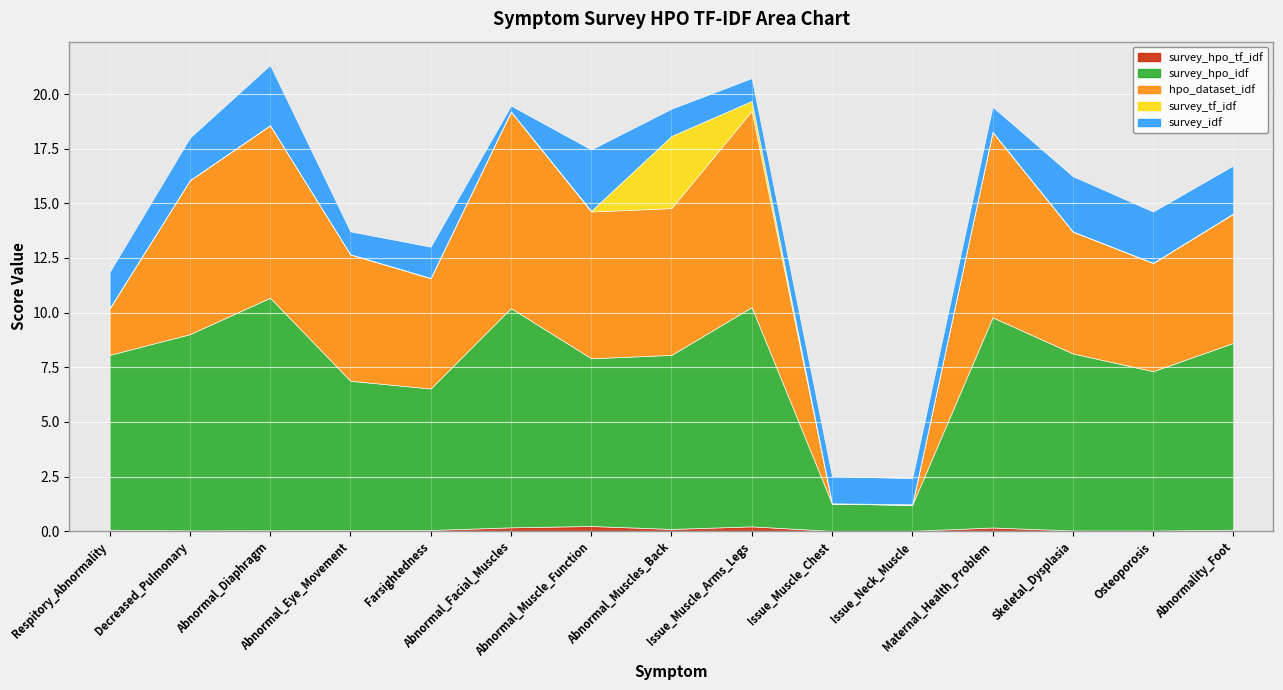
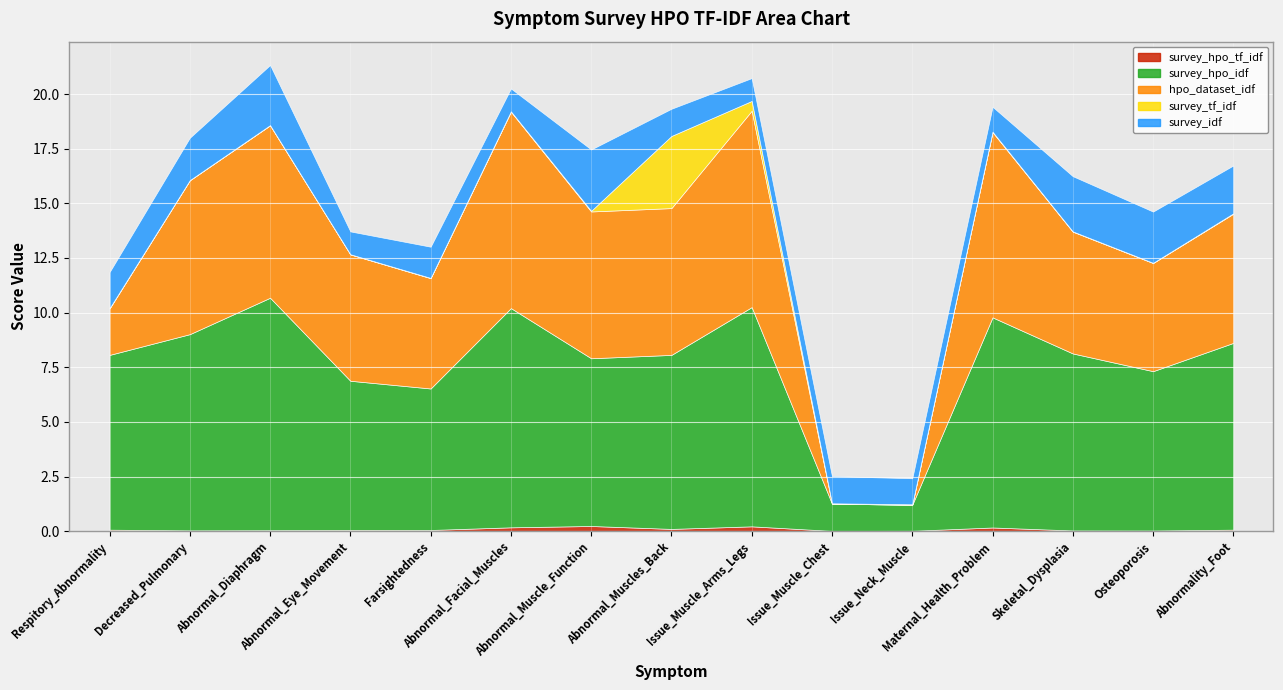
survey_idf, Abnormal_Facial_Muscles: 0.3 -> 1.0
